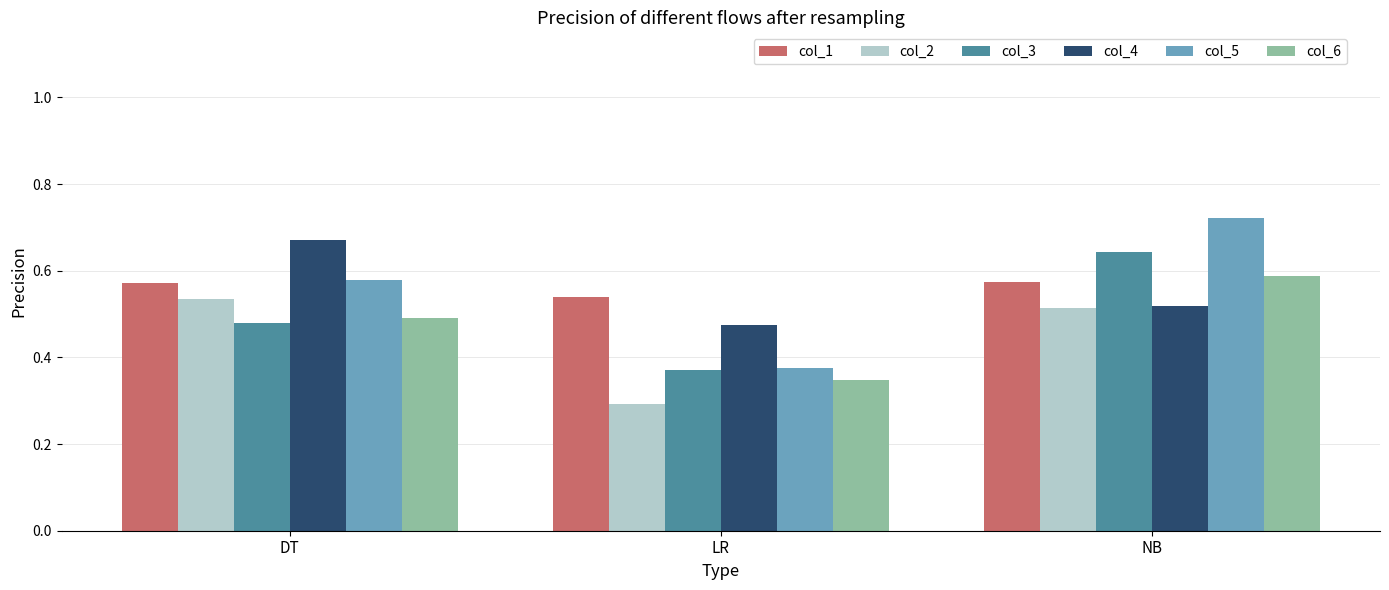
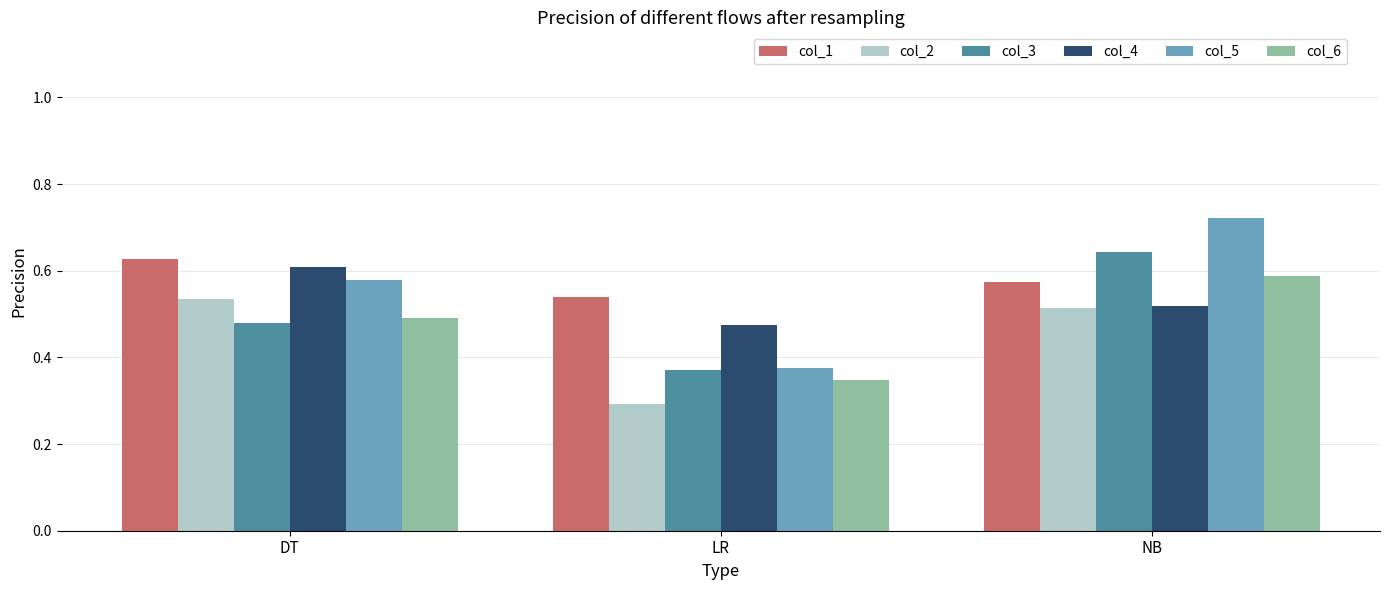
col_1, DT: 0.57 -> 0.63
col_4, DT: 0.67 -> 0.61
